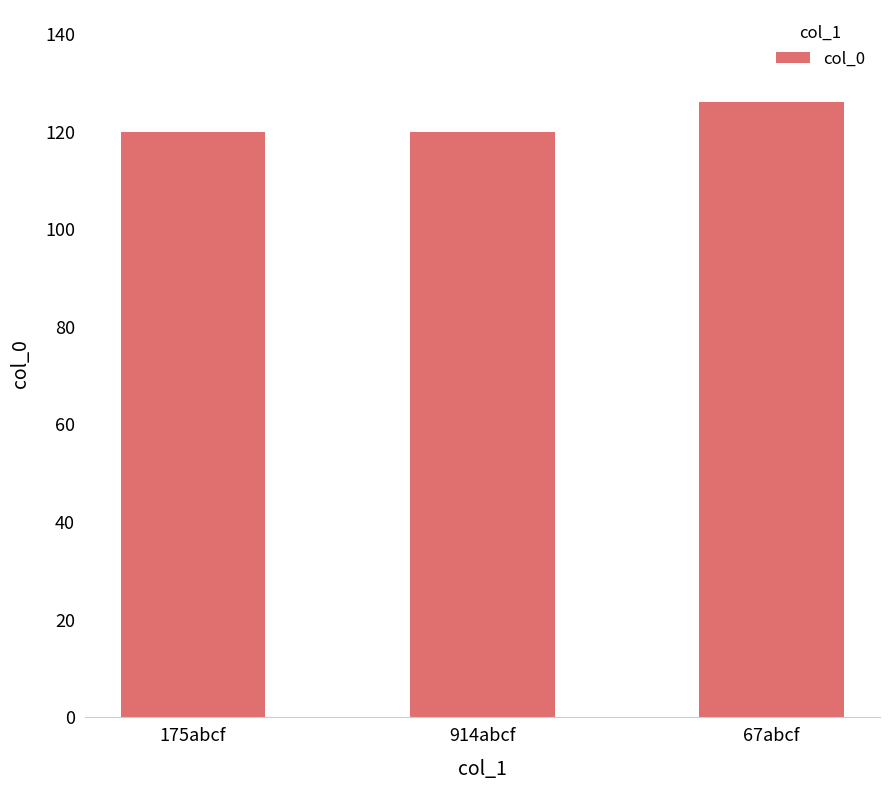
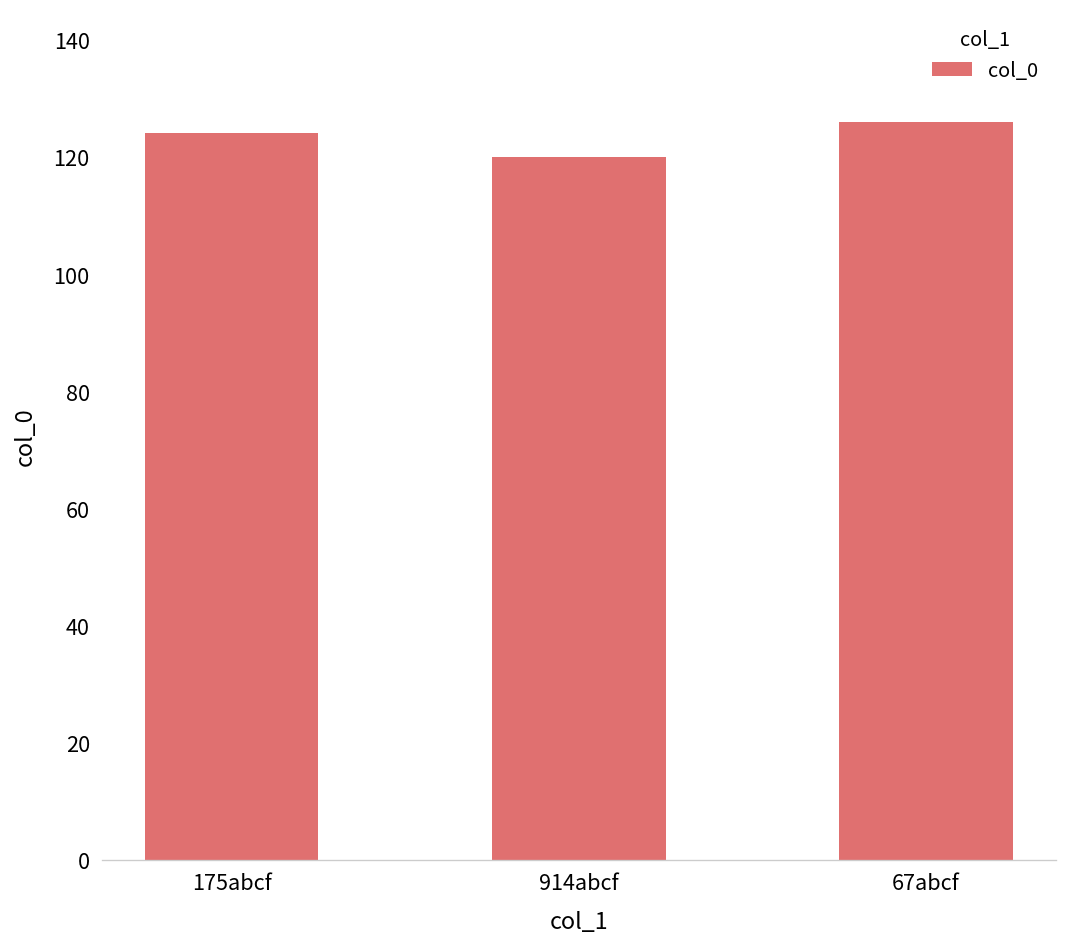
175abcf: 120 -> 124
